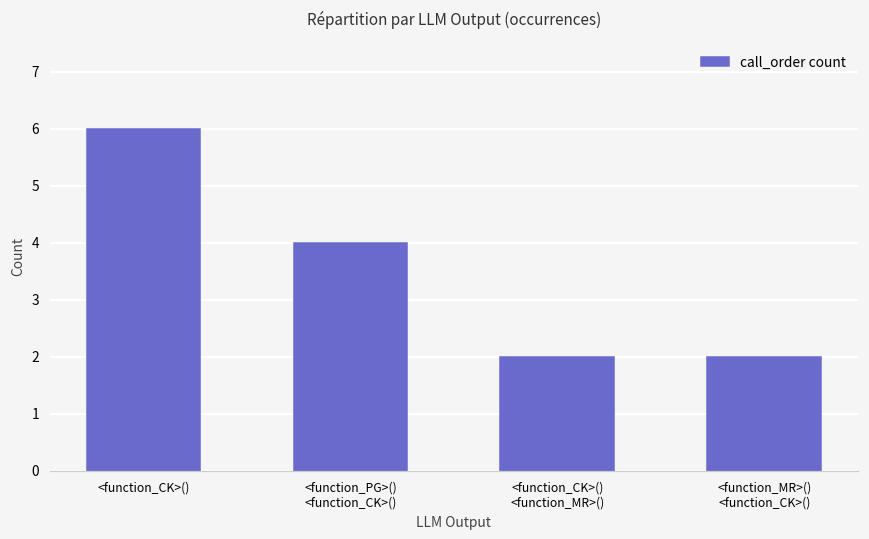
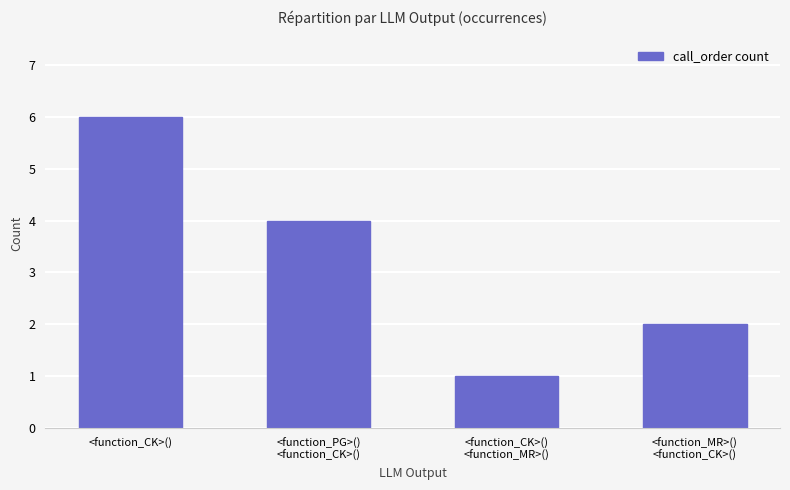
<function_CK>() <function_MR>(): 2 -> 1
